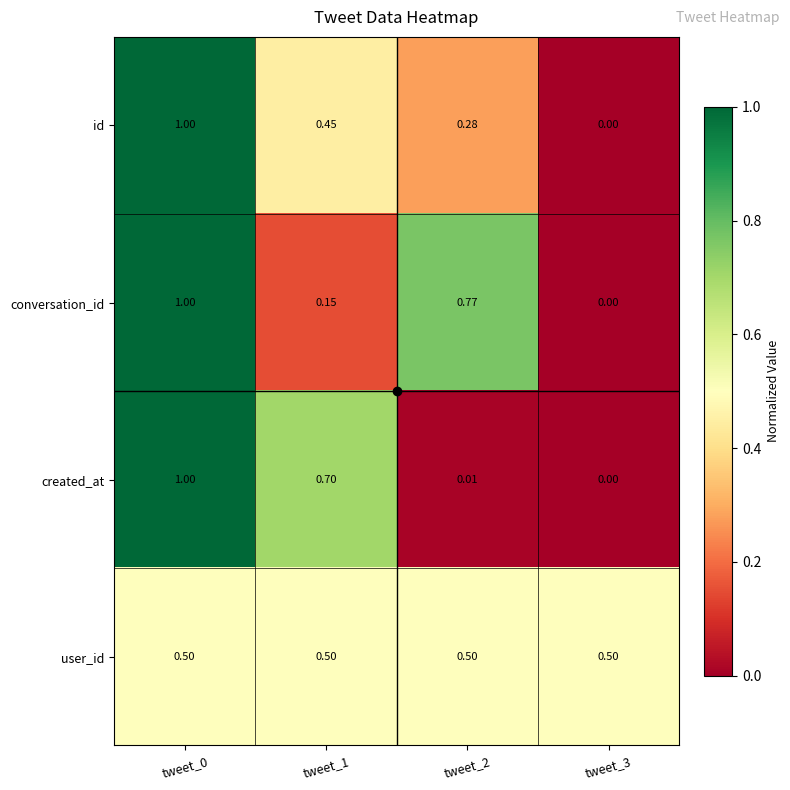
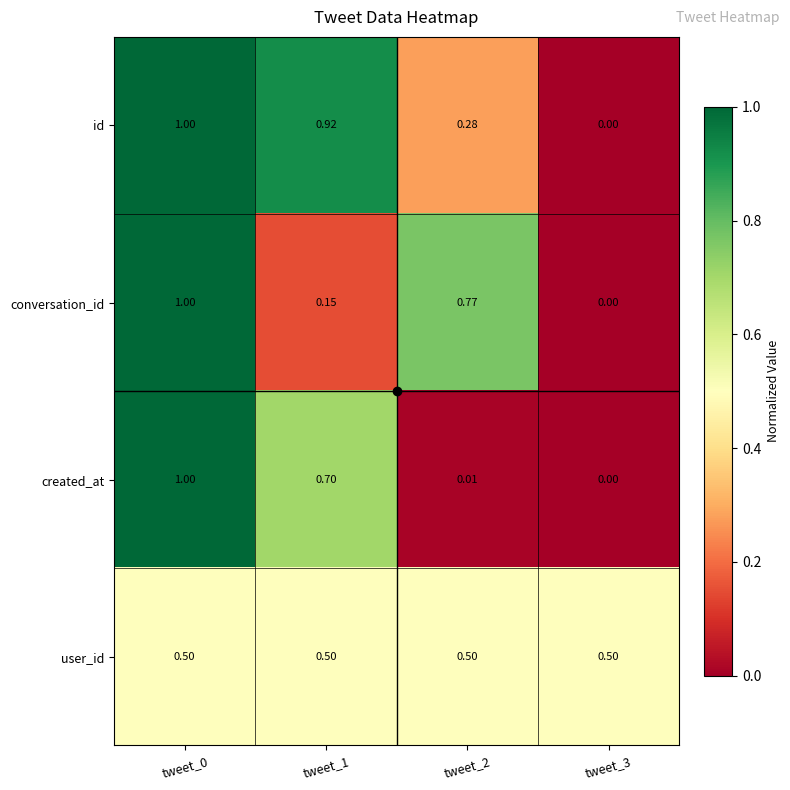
id, tweet_1: 0.45 -> 0.92
